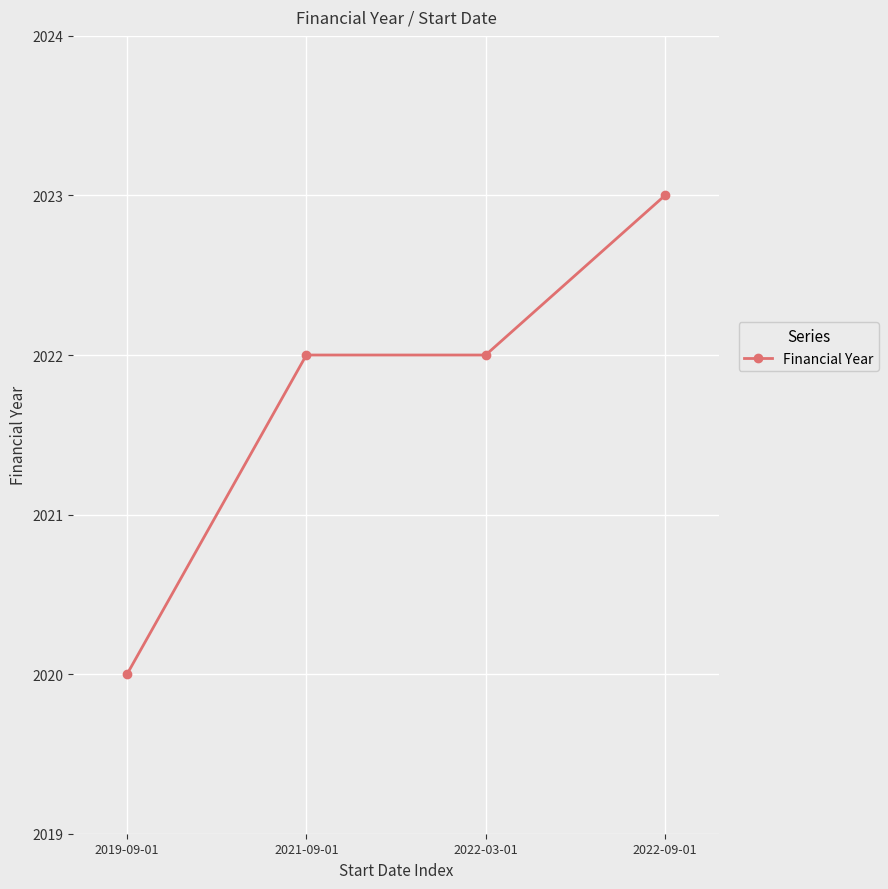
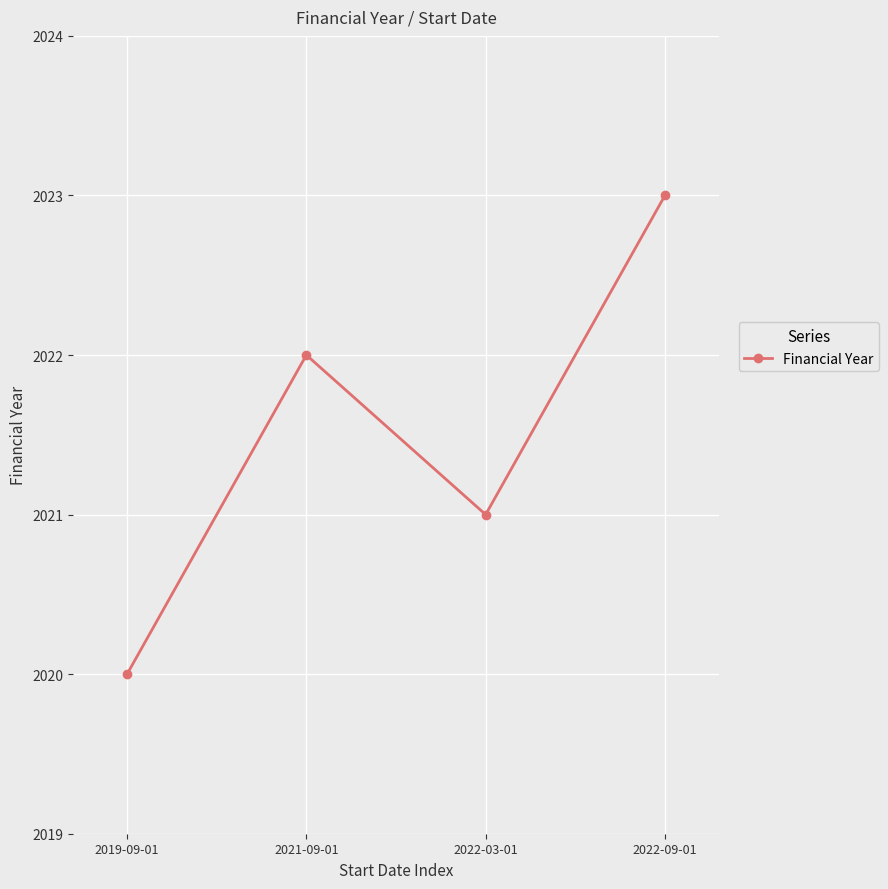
2022-03-01: 2022 -> 2021
